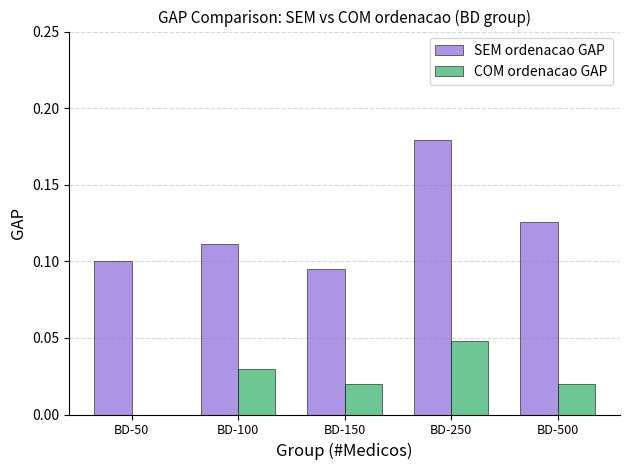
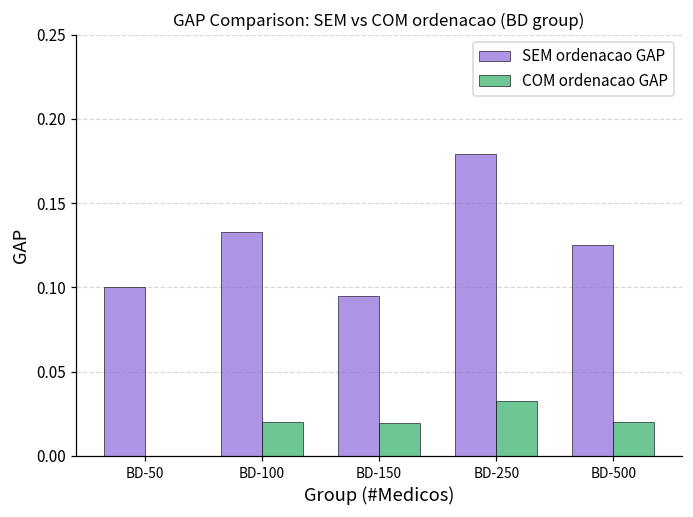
SEM ordenacao GAP, BD-100: 0.111 -> 0.133
COM ordenacao GAP, BD-100: 0.030 -> 0.020
COM ordenacao GAP, BD-250: 0.048 -> 0.033
